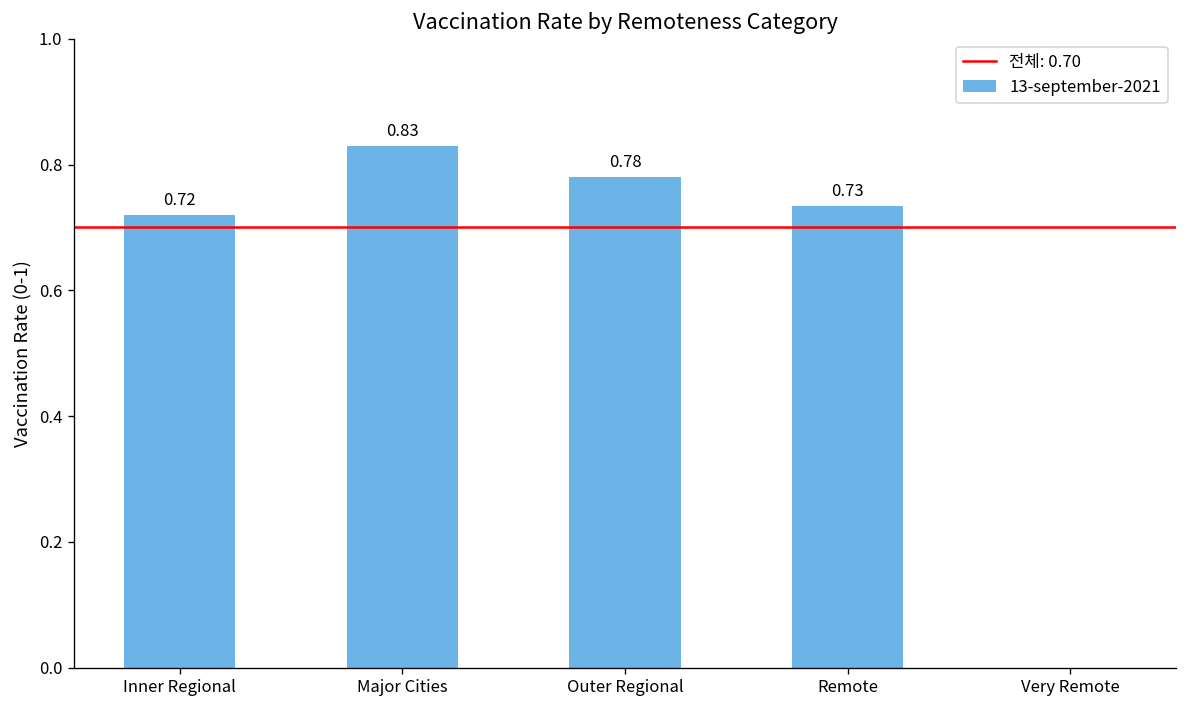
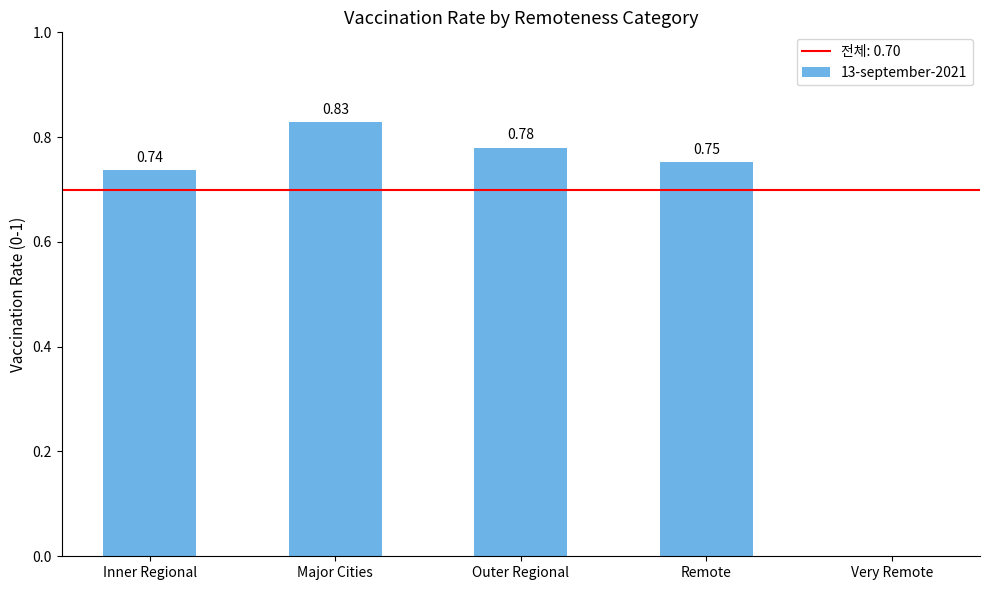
Inner Regional: 0.72 -> 0.74
Remote: 0.73 -> 0.75
